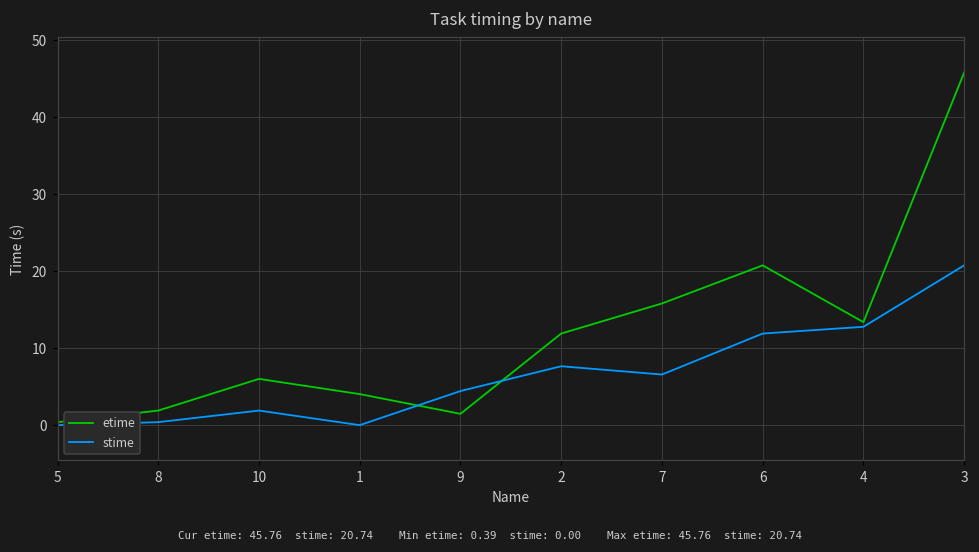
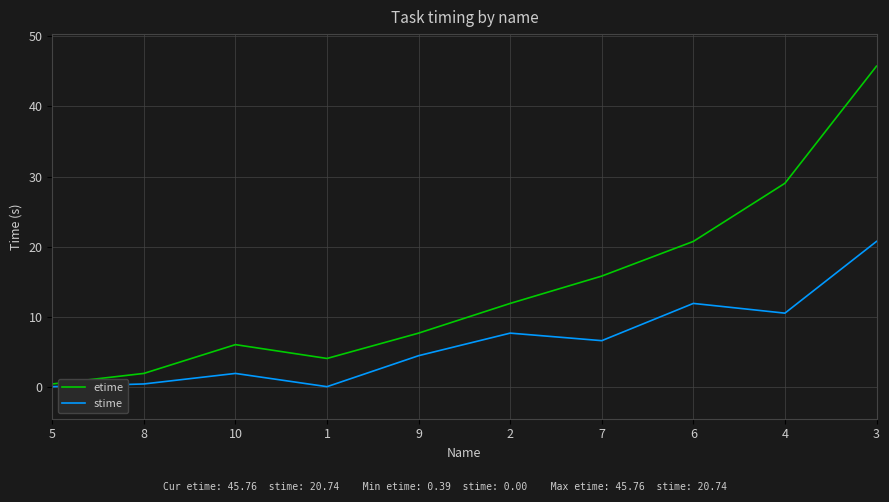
etime, 9: 1 -> 8
etime, 4: 13 -> 29
stime, 4: 13 -> 10
